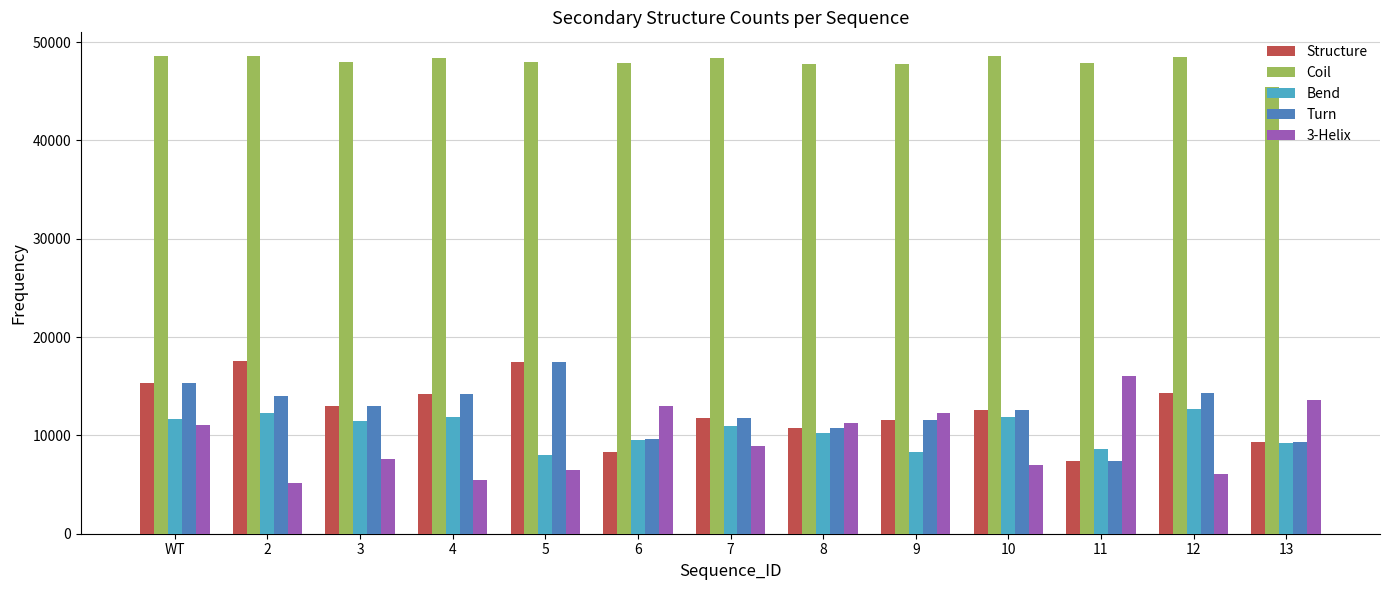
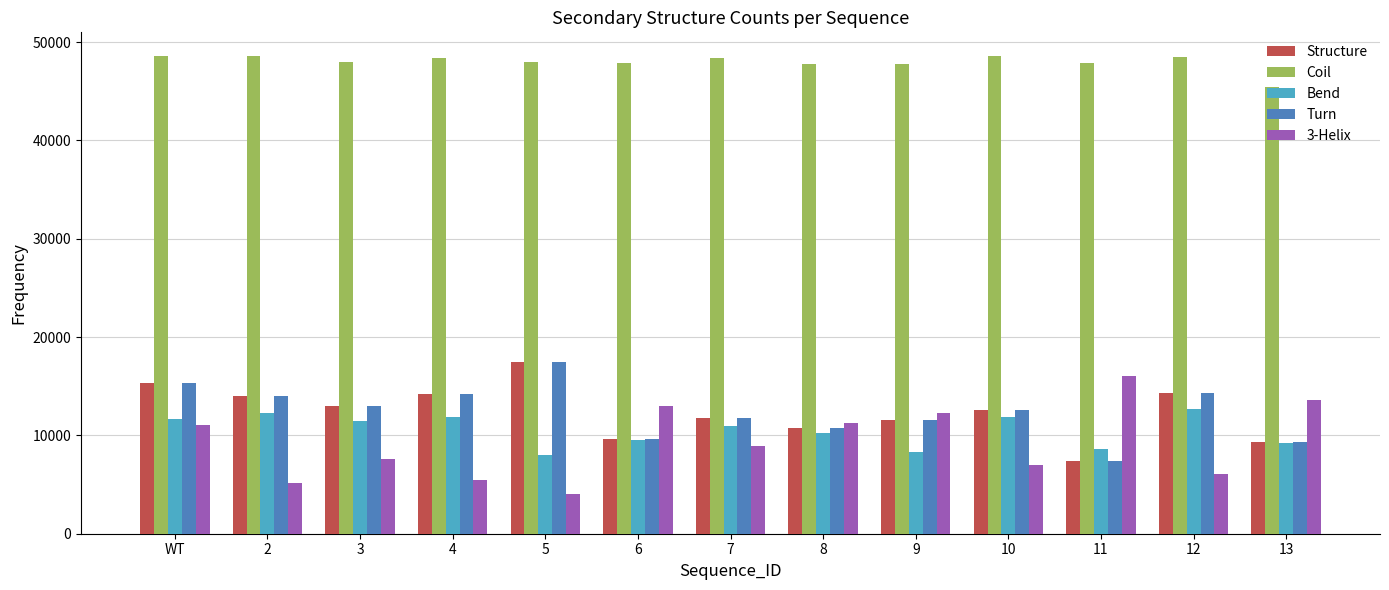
Structure, 2: 18000 -> 14000
3-Helix, 5: 7000 -> 4000
Structure, 6: 8000 -> 10000
